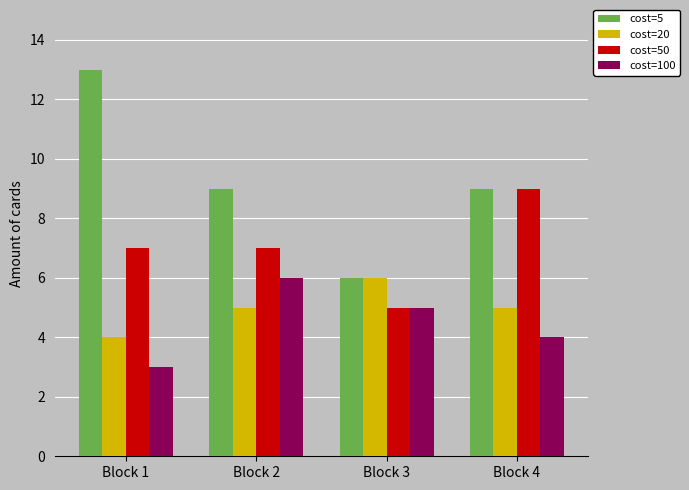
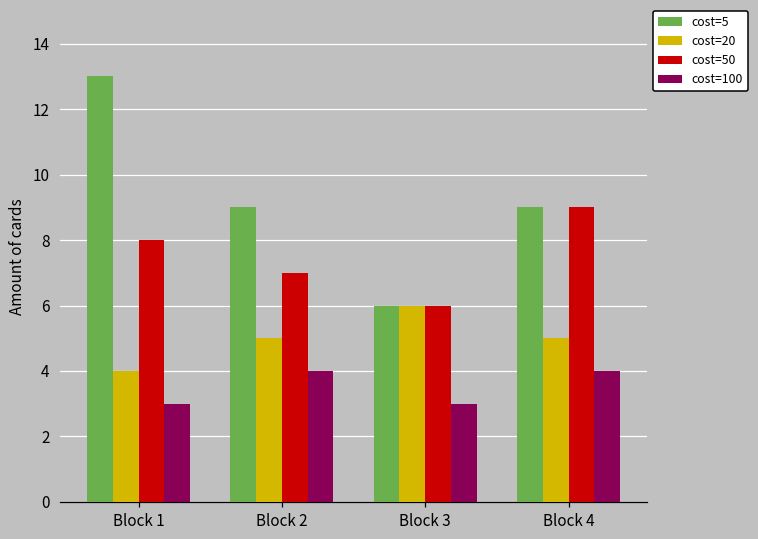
cost=50, Block 1: 7 -> 8
cost=100, Block 2: 6 -> 4
cost=50, Block 3: 5 -> 6
cost=100, Block 3: 5 -> 3
